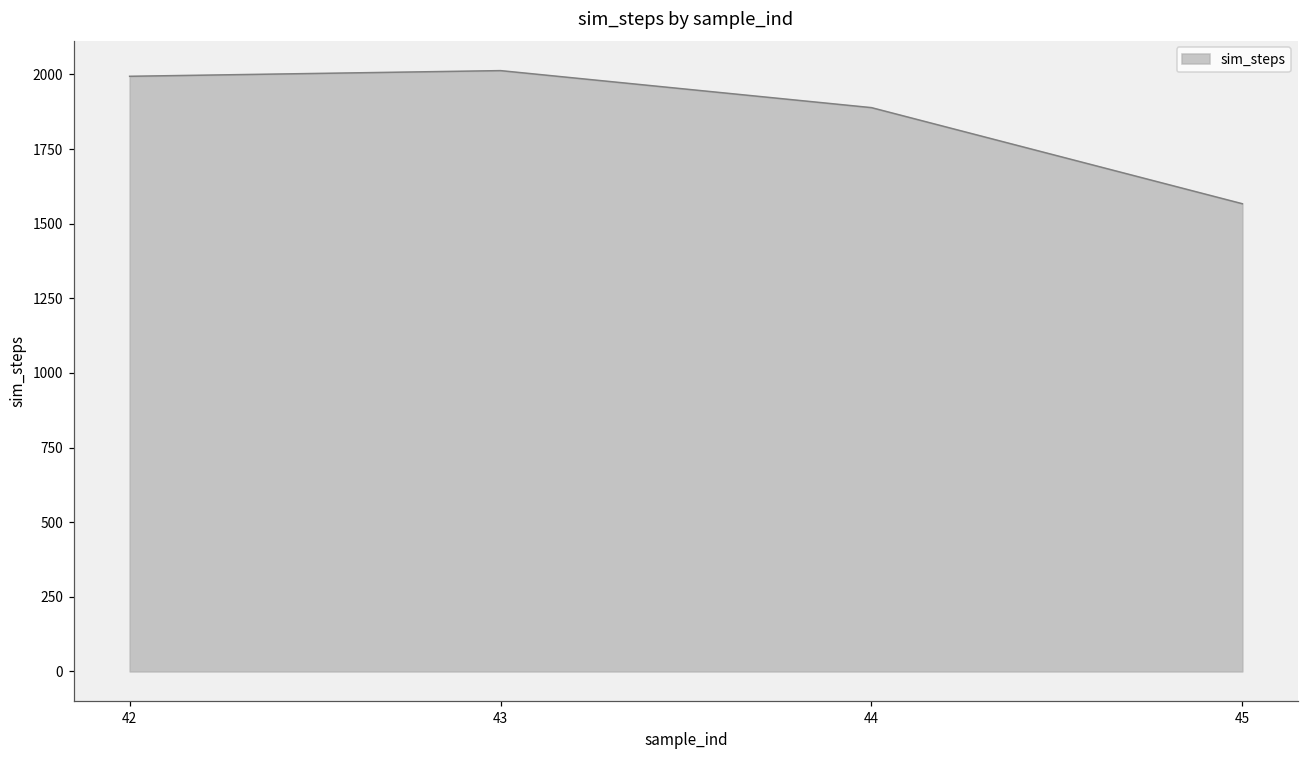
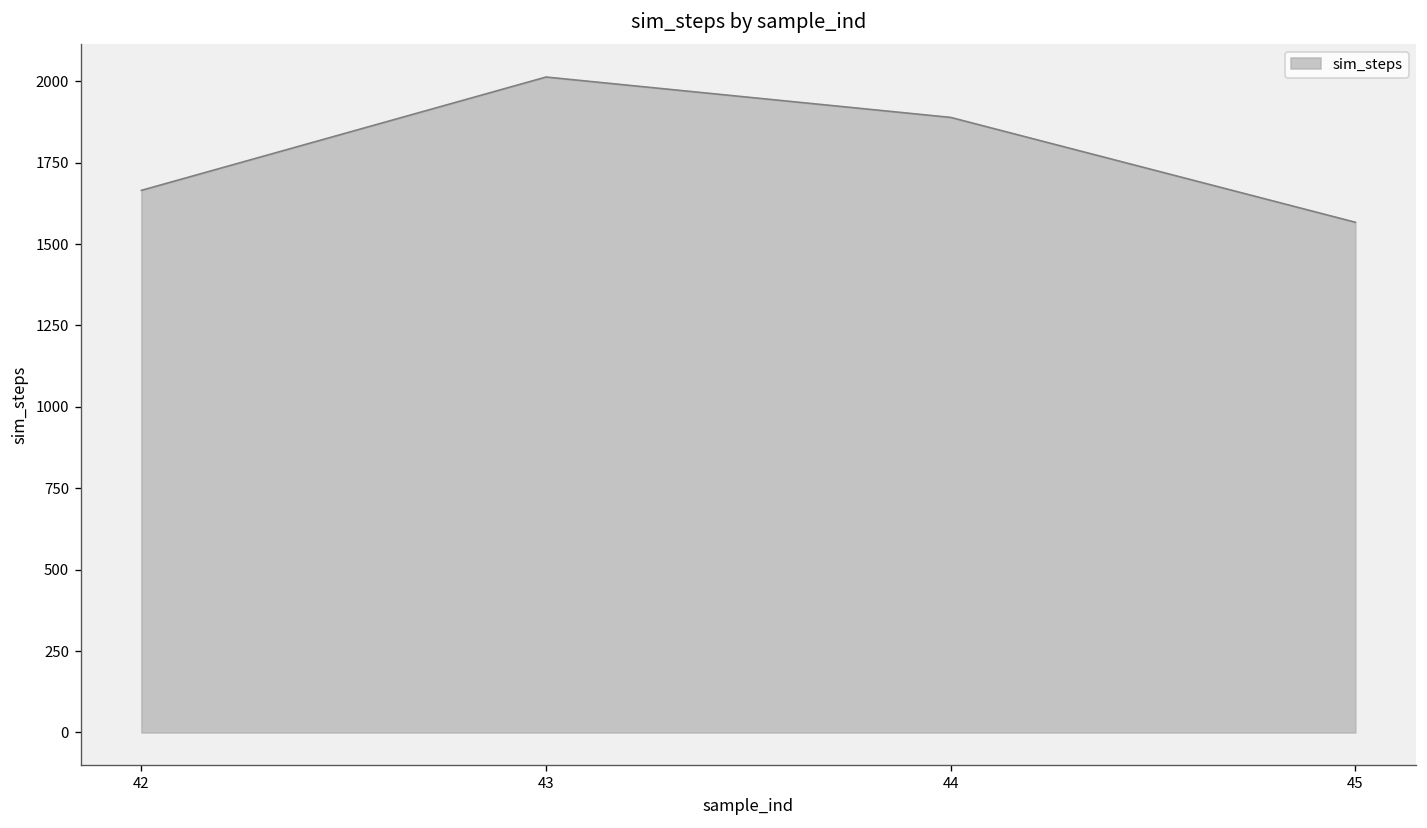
42: 1990 -> 1670
